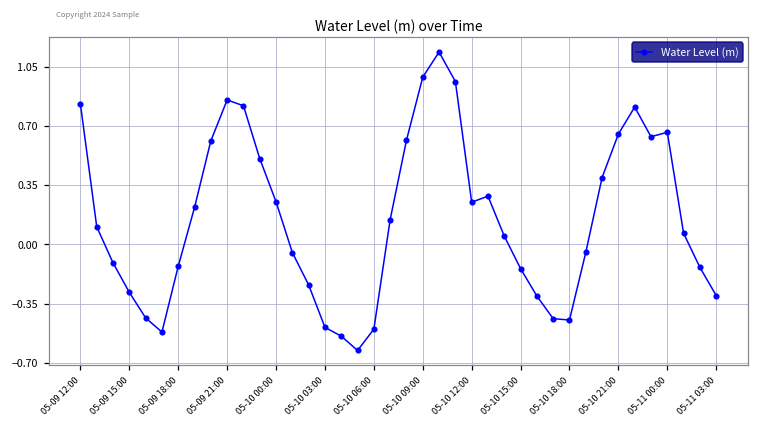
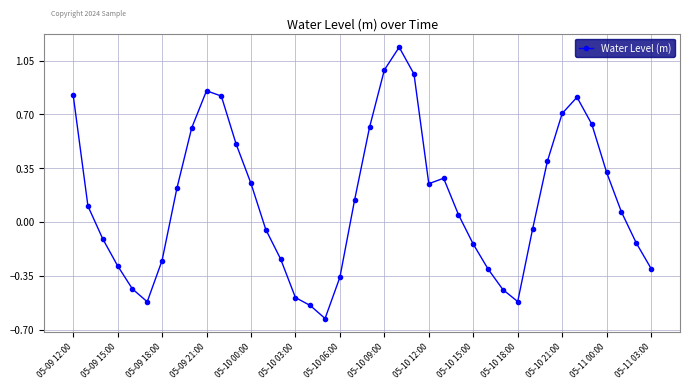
05-09 18:00: -0.13 -> -0.25
05-10 06:00: -0.50 -> -0.36
05-10 18:00: -0.45 -> -0.52
05-10 21:00: 0.65 -> 0.71
05-11 00:00: 0.66 -> 0.32
